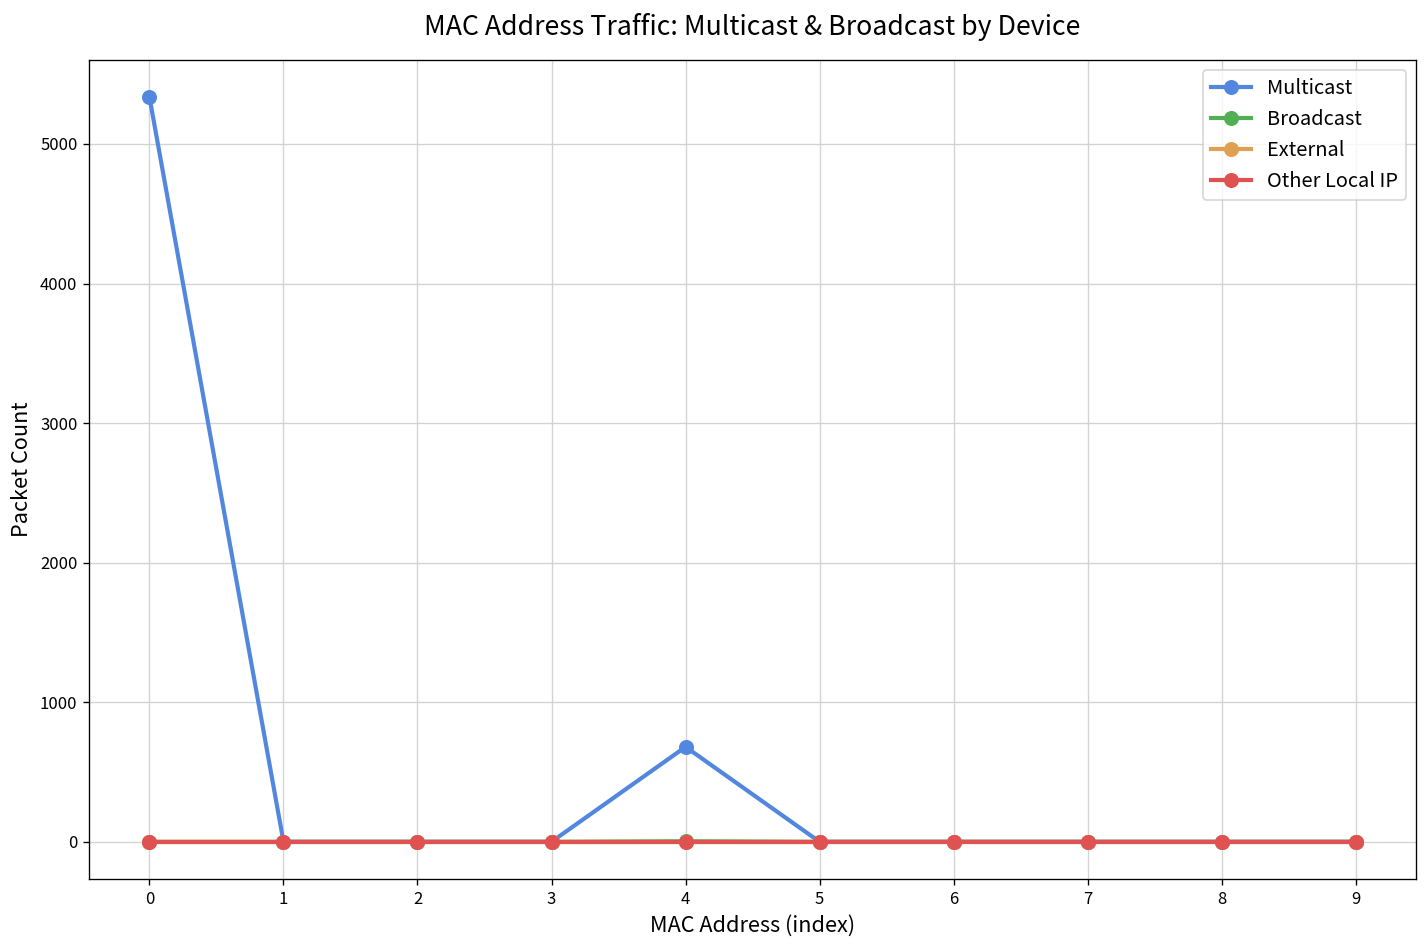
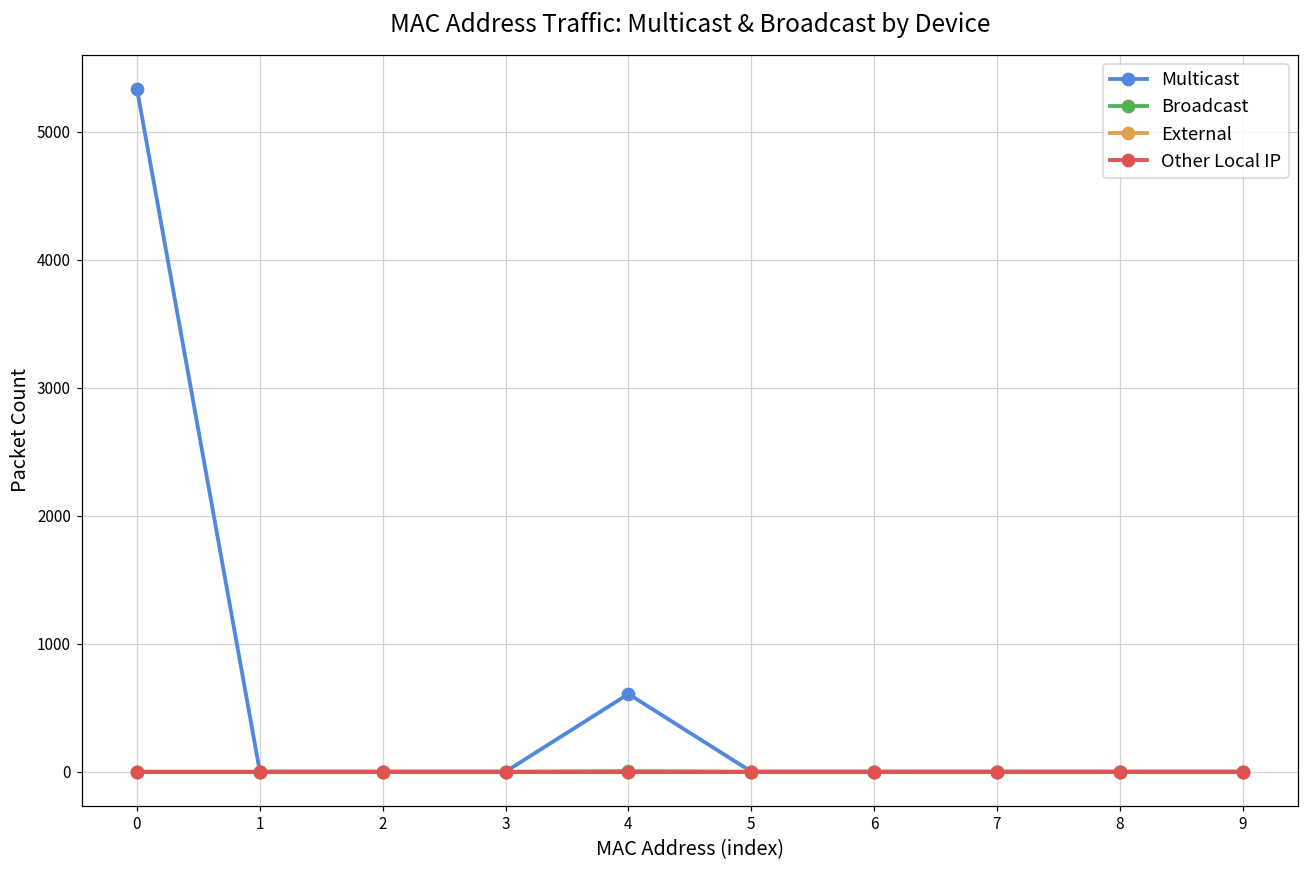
Multicast, 4: 680 -> 610
